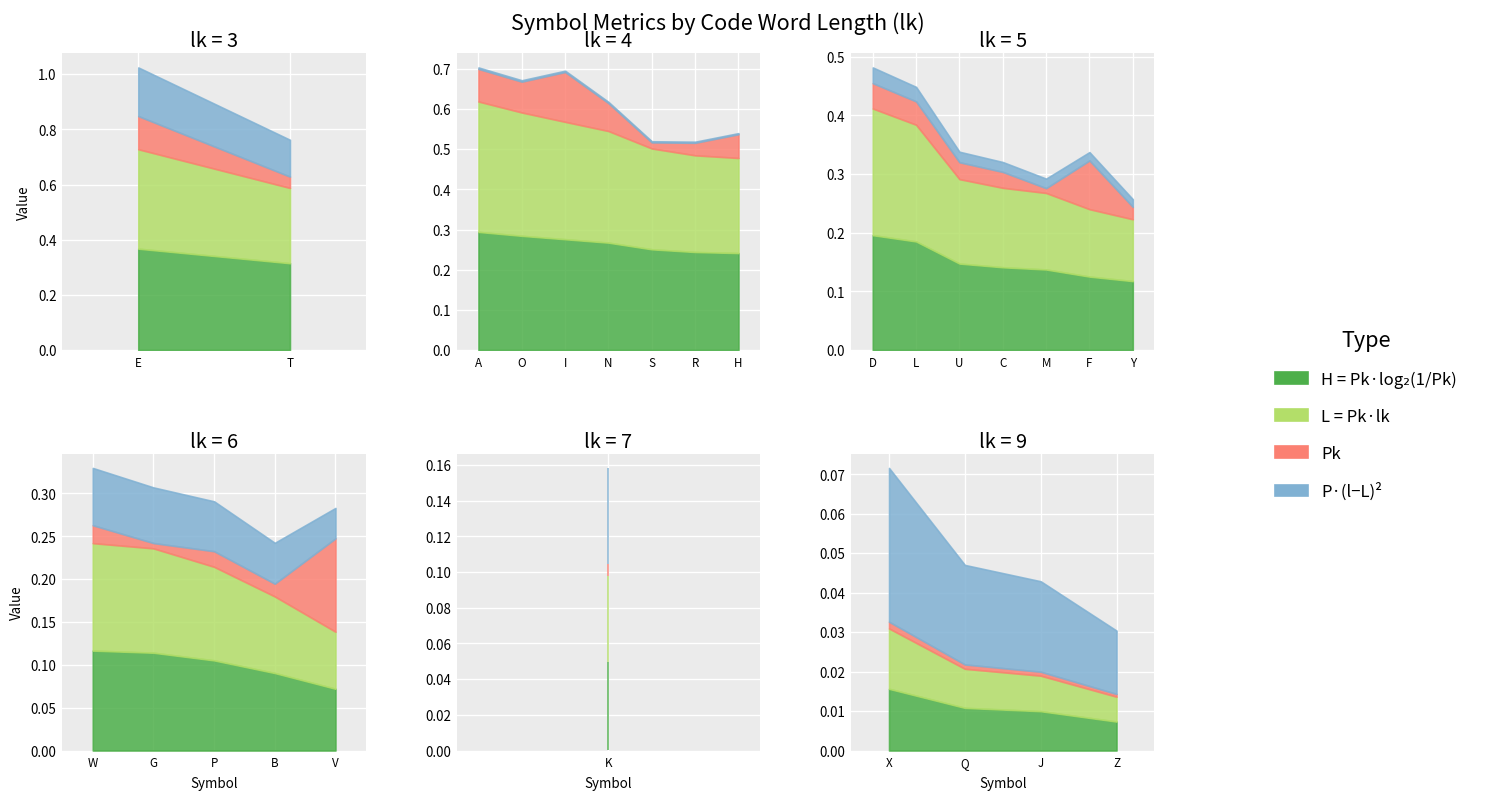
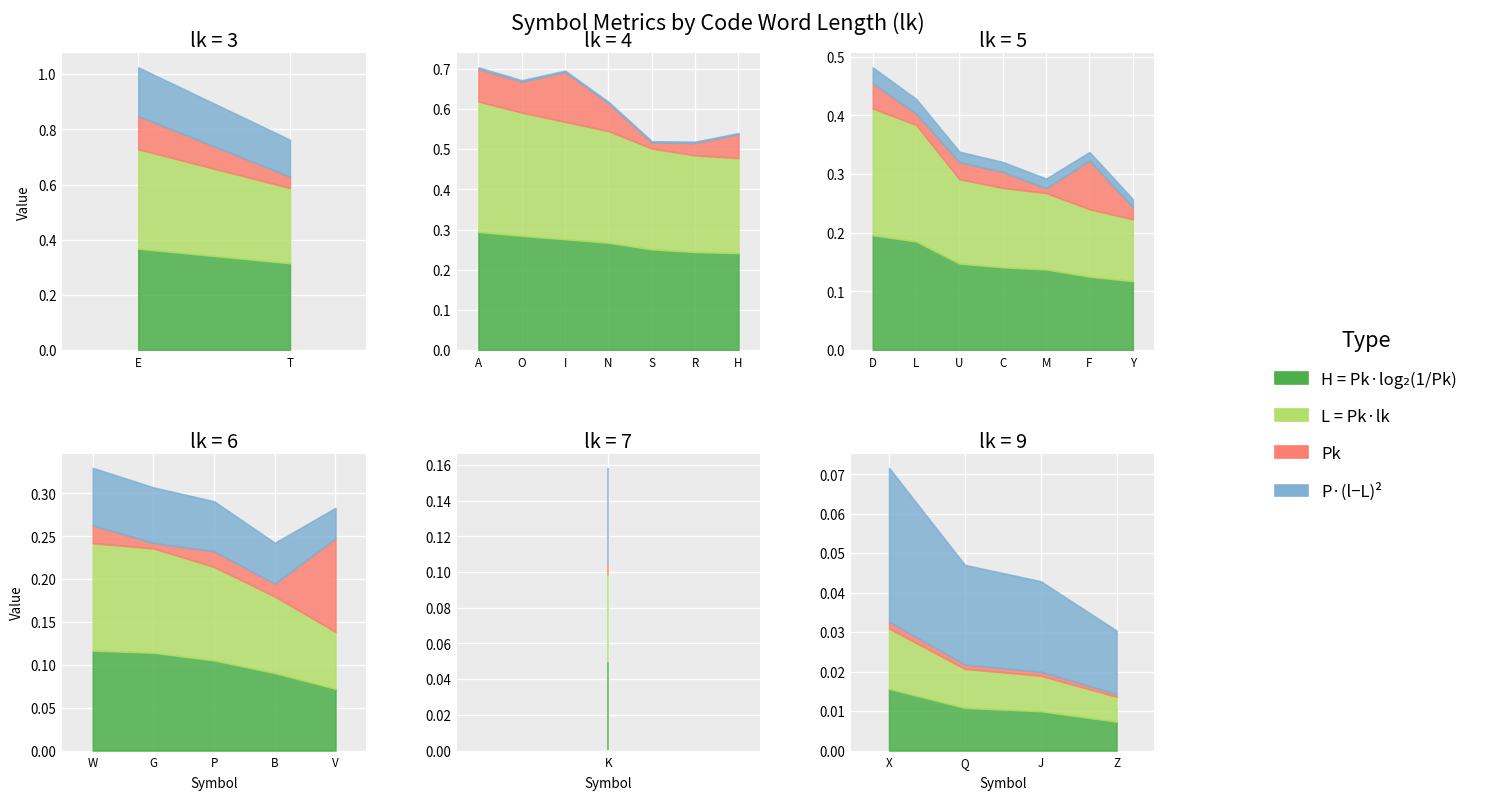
lk = 5, Pk, L: 0.04 -> 0.02
